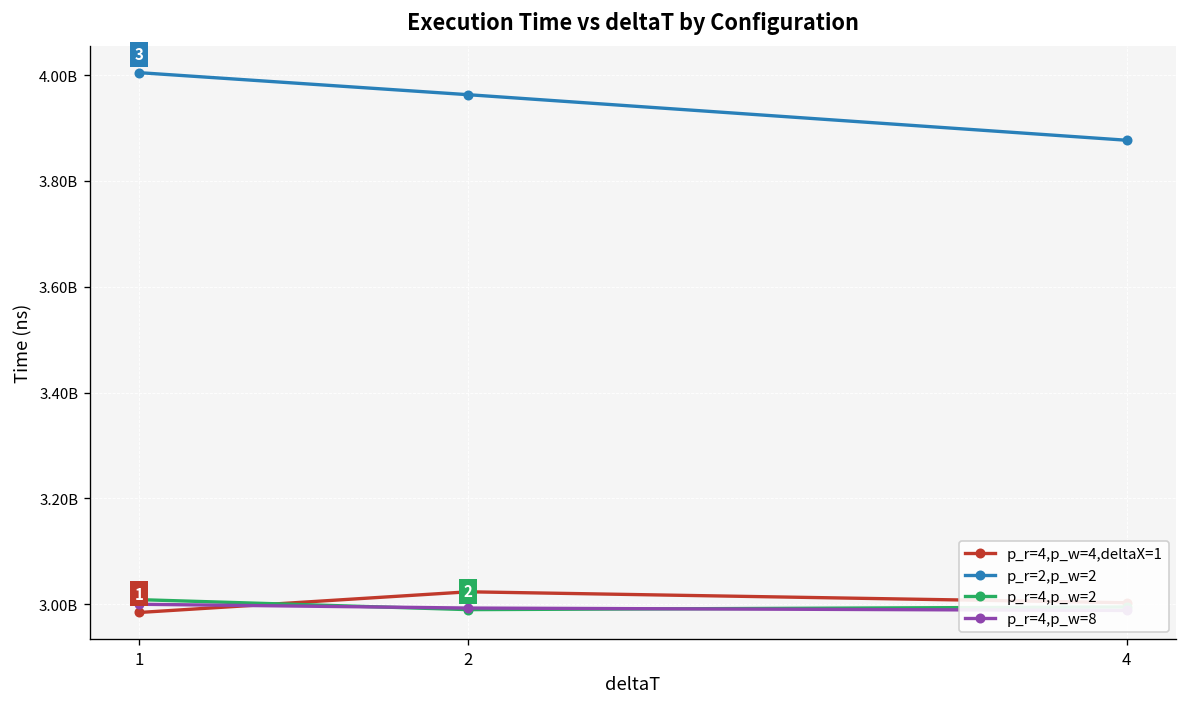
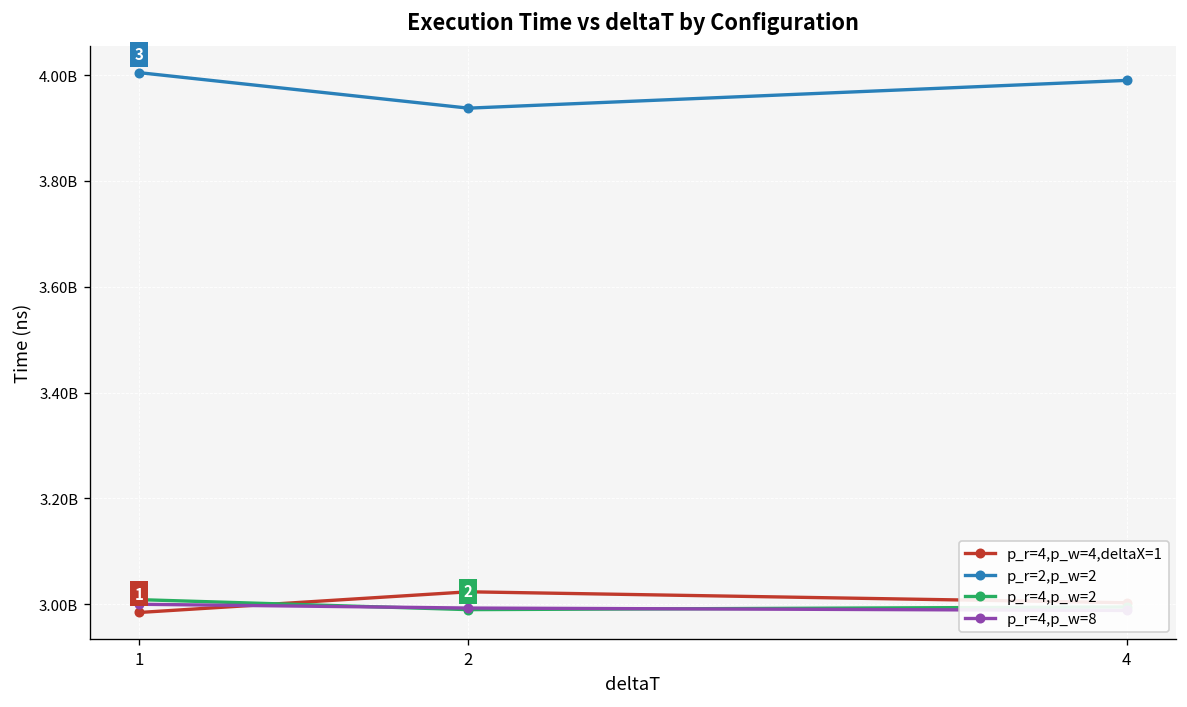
p_r=2,p_w=2, 2: 3960000000 -> 3940000000
p_r=2,p_w=2, 4: 3880000000 -> 3990000000
